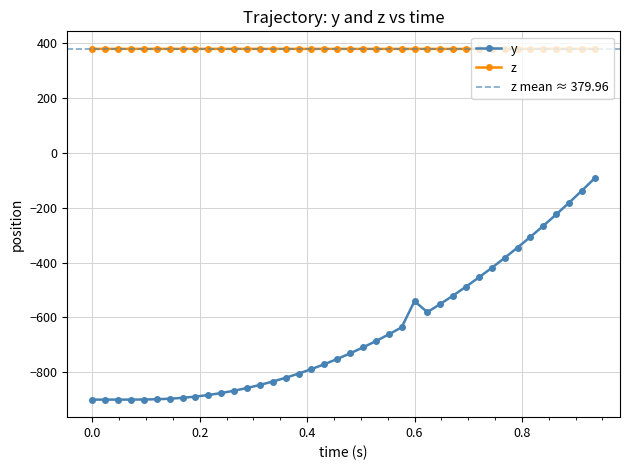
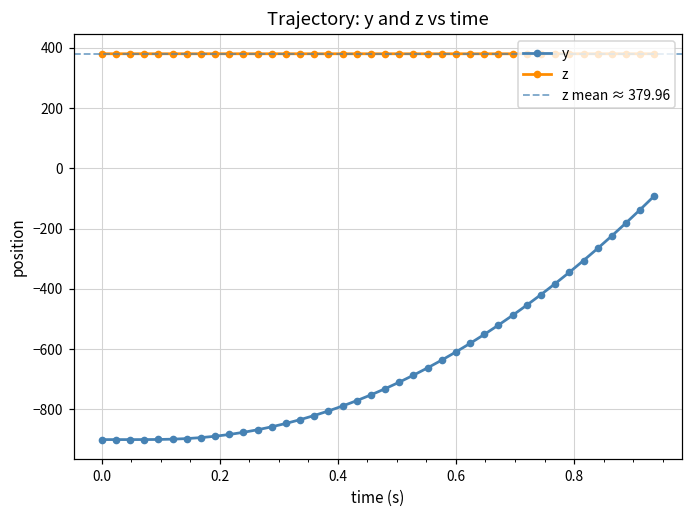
y, 0.6: -540 -> -610
